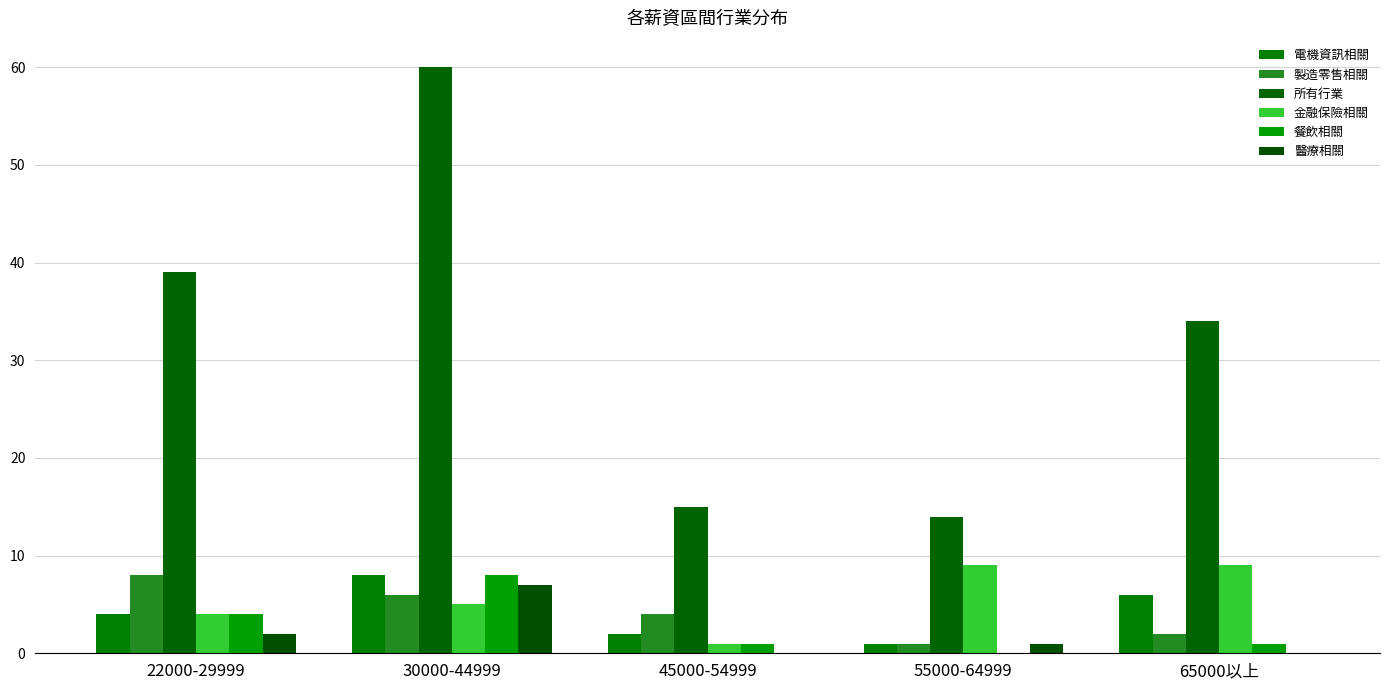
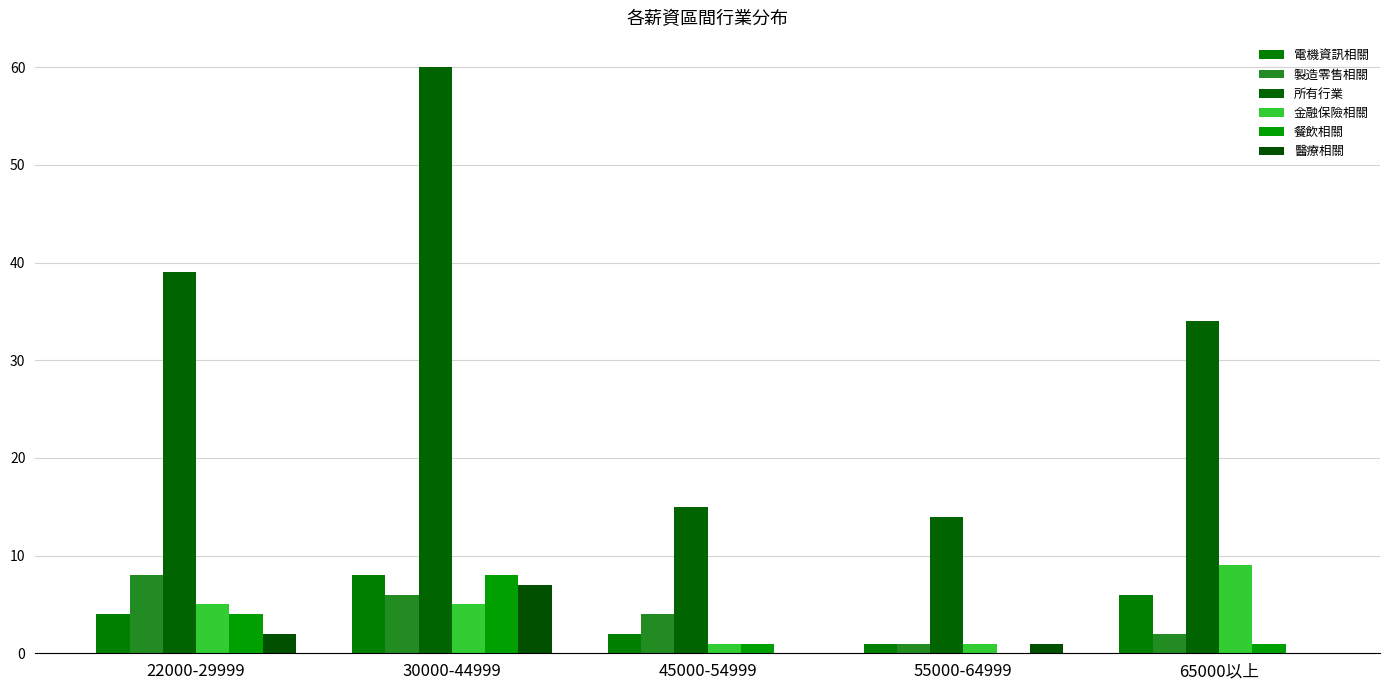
金融保險相關, 22000-29999: 4 -> 5
金融保險相關, 55000-64999: 9 -> 1
